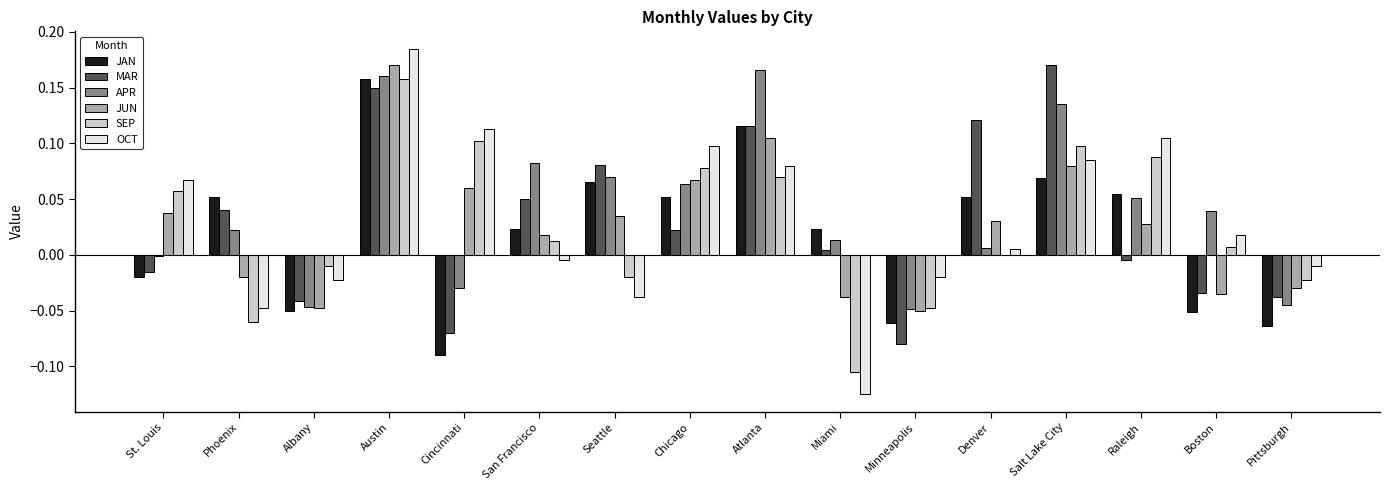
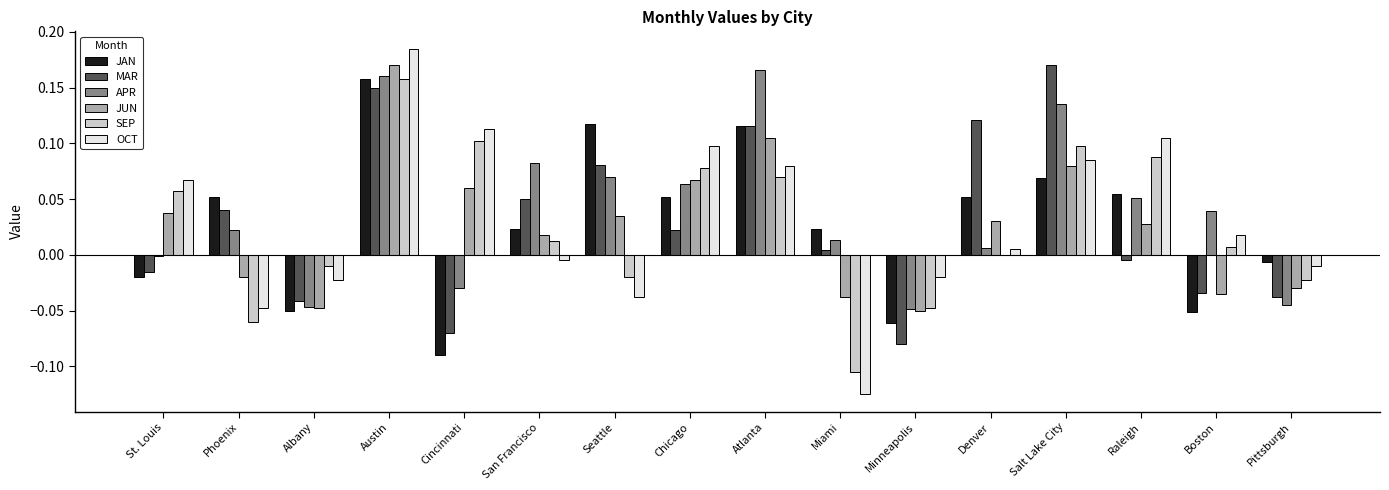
JAN, Seattle: 0.065 -> 0.117
JAN, Pittsburgh: -0.064 -> -0.006
